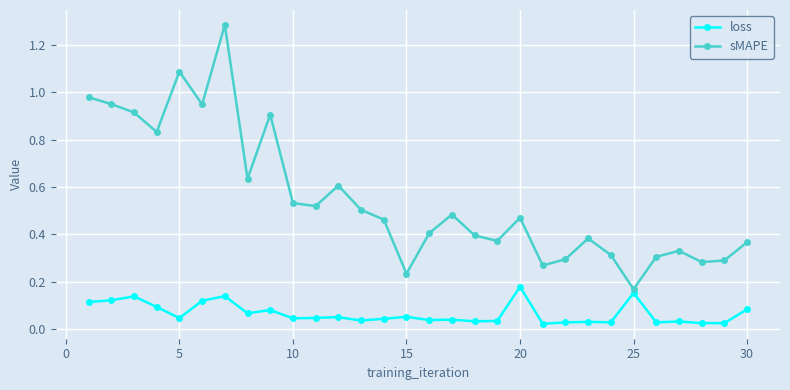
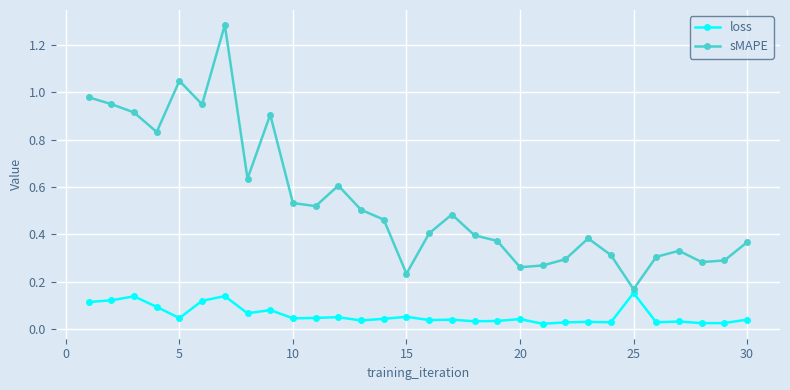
sMAPE, 5: 1.09 -> 1.05
loss, 20: 0.18 -> 0.04
sMAPE, 20: 0.47 -> 0.26
loss, 30: 0.08 -> 0.04
